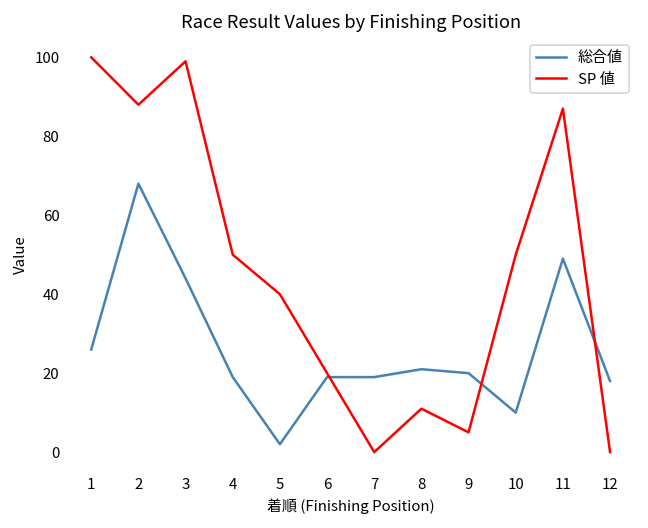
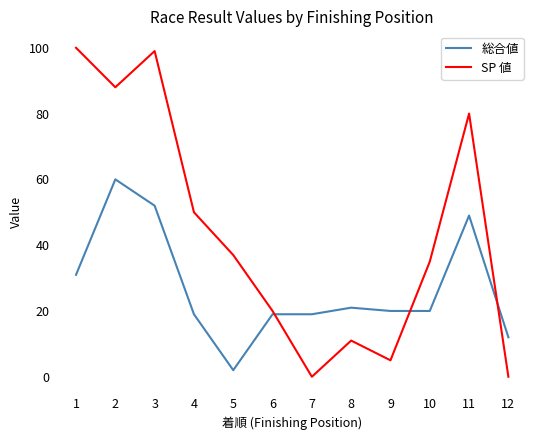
総合値, 1: 26 -> 31
総合値, 2: 68 -> 60
総合値, 3: 44 -> 52
SP 値, 5: 40 -> 37
総合値, 10: 10 -> 20
SP 値, 10: 50 -> 35
SP 値, 11: 87 -> 80
総合値, 12: 18 -> 12
